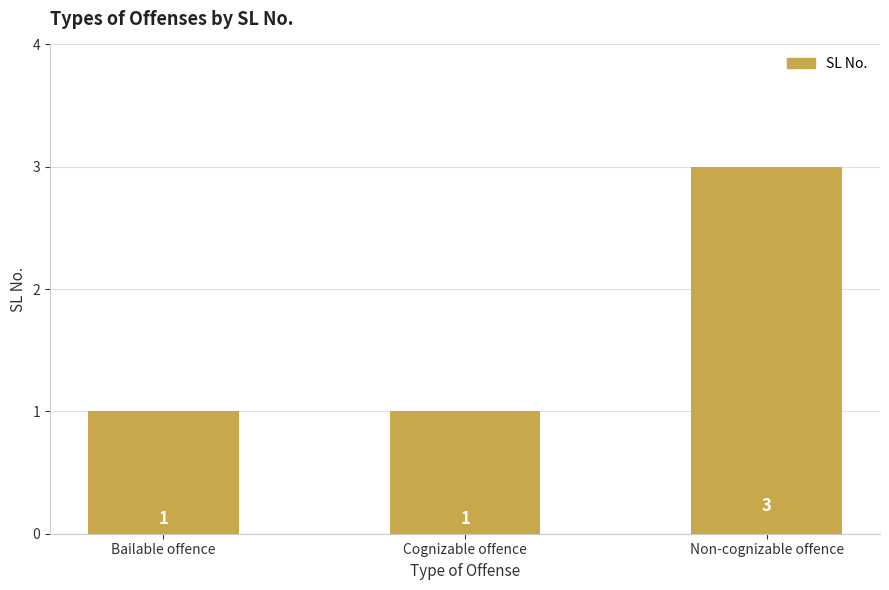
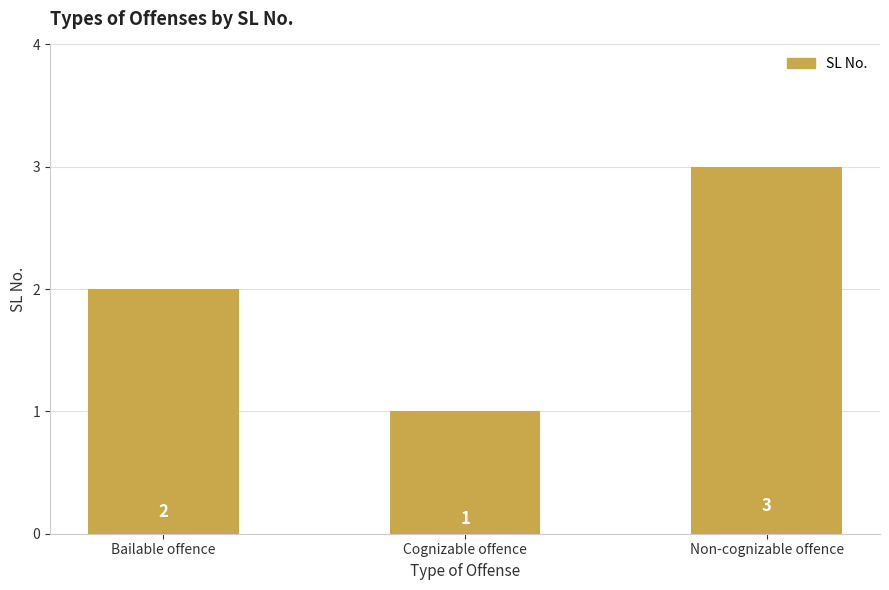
Bailable offence: 1 -> 2
